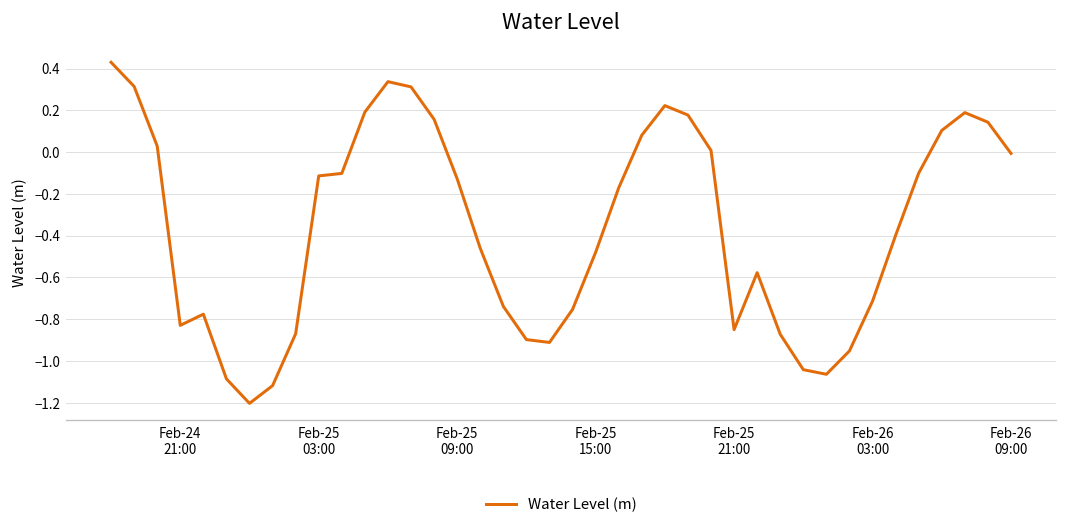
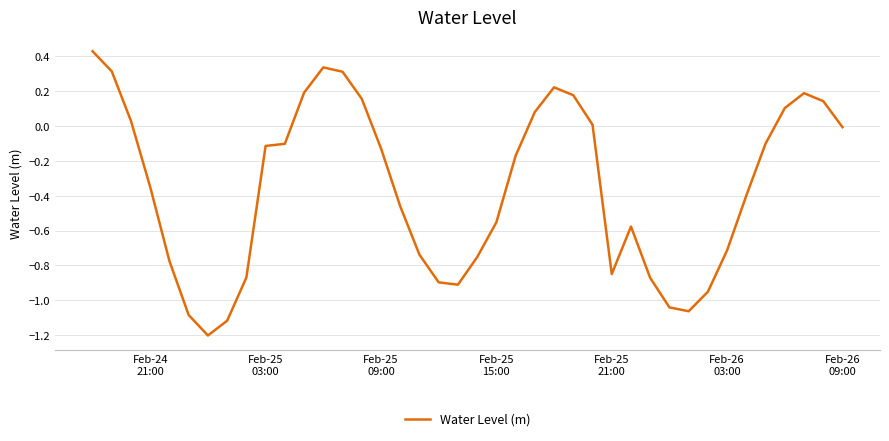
Feb-24 21:00: -0.83 -> -0.35
Feb-25 15:00: -0.48 -> -0.55
